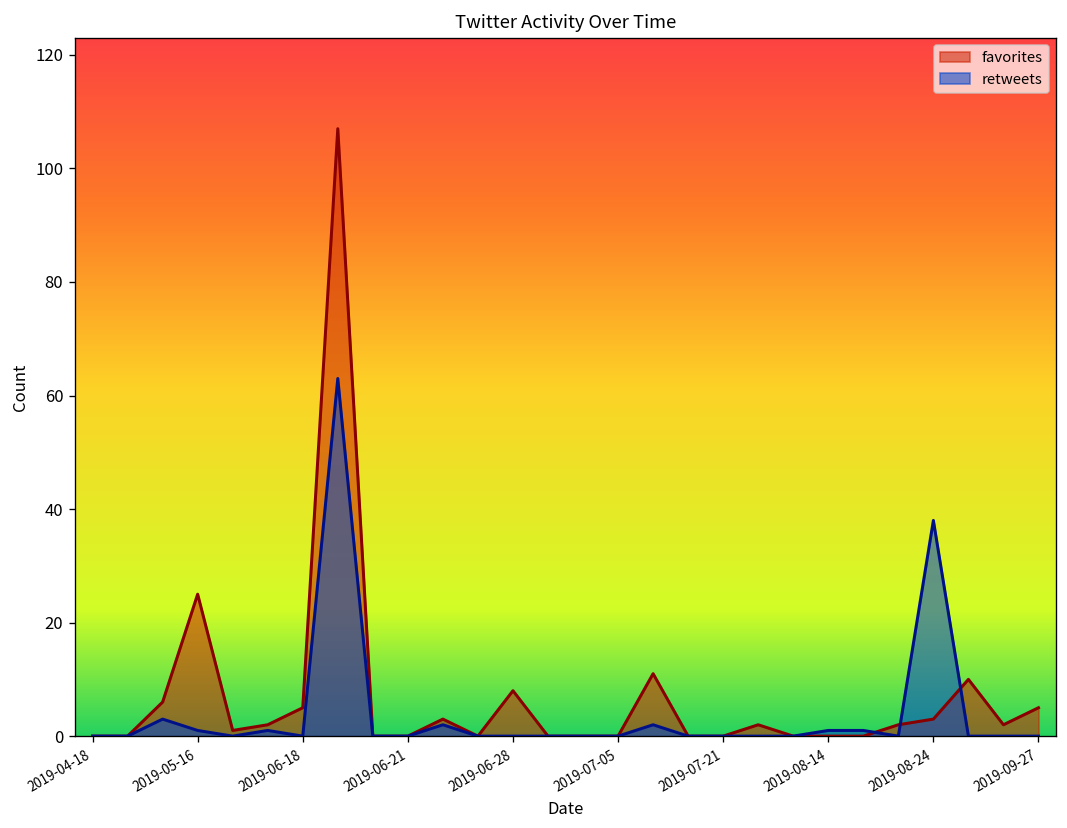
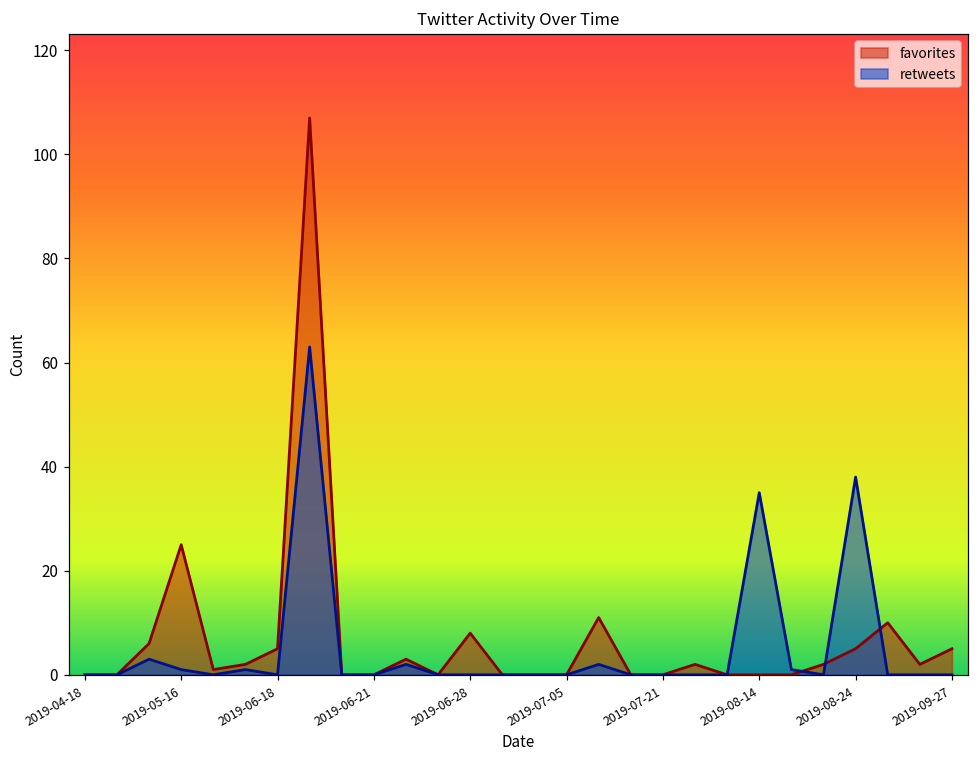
retweets, 2019-08-14: 1 -> 35
favorites, 2019-08-24: 3 -> 5
